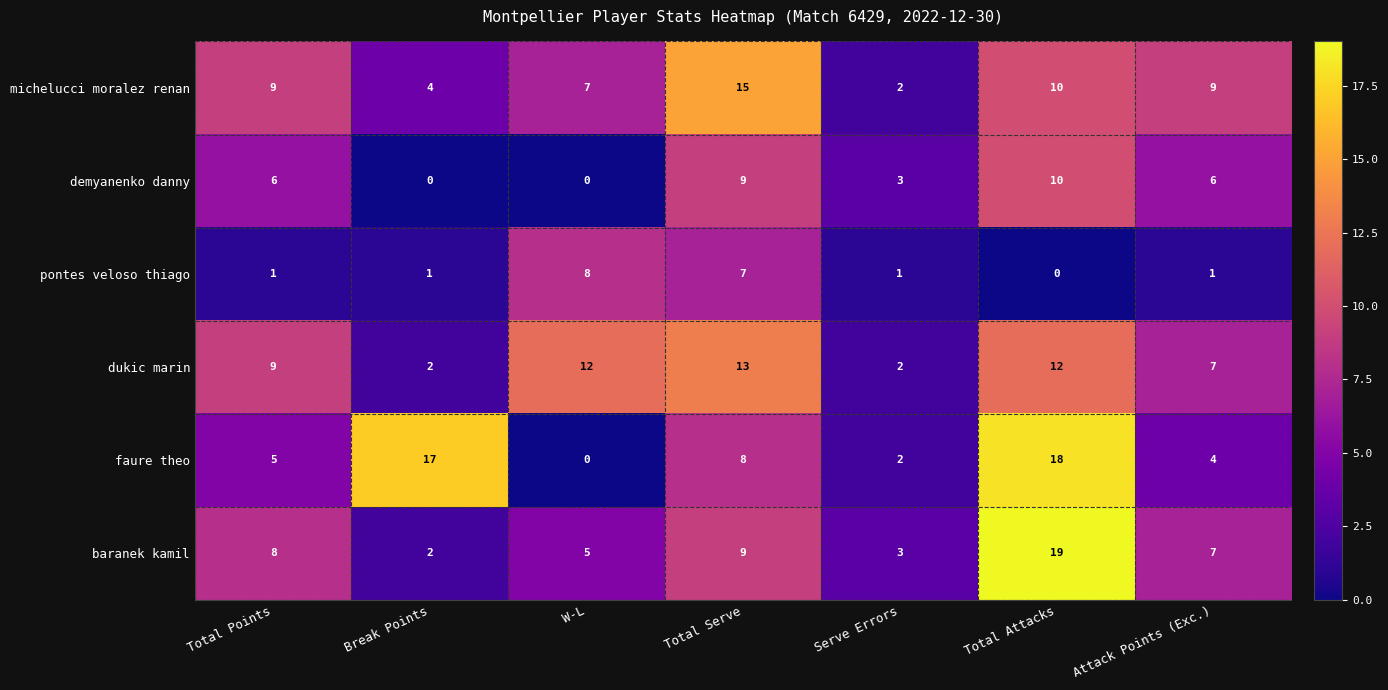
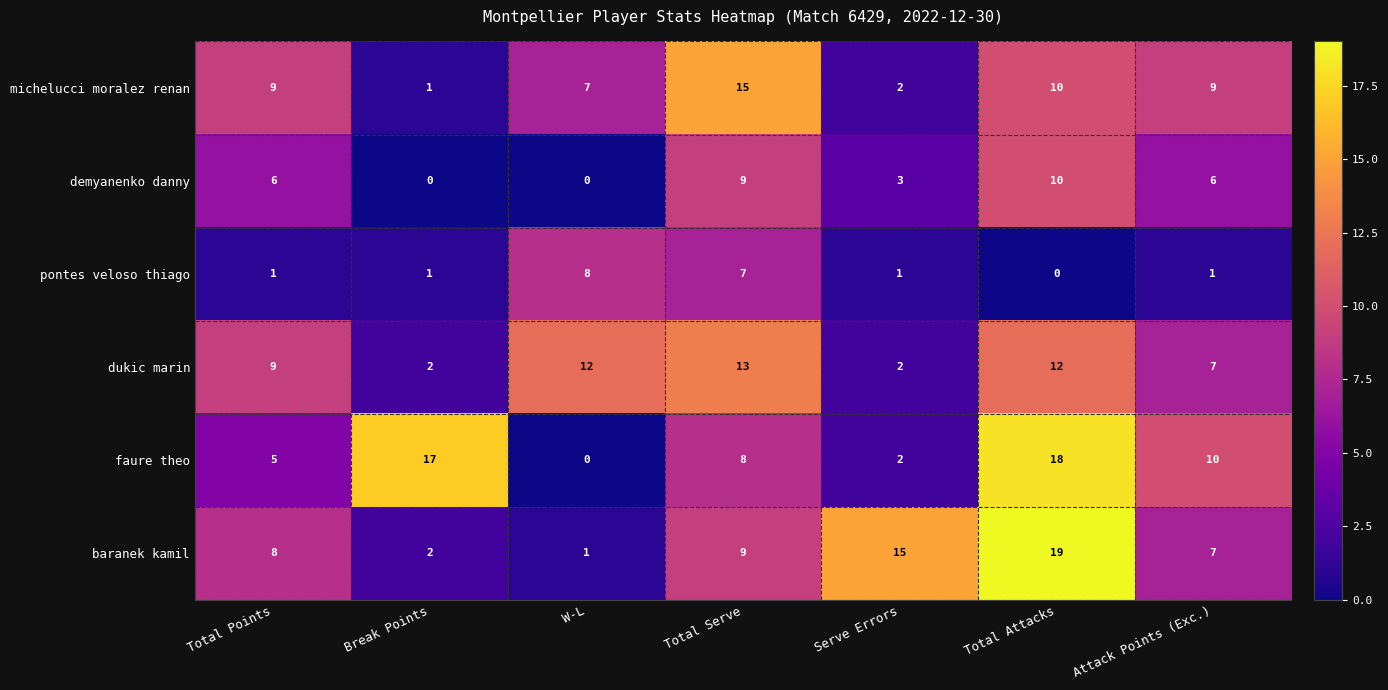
michelucci moralez renan, Break Points: 4 -> 1
faure theo, Attack Points (Exc.): 4 -> 10
baranek kamil, W-L: 5 -> 1
baranek kamil, Serve Errors: 3 -> 15
